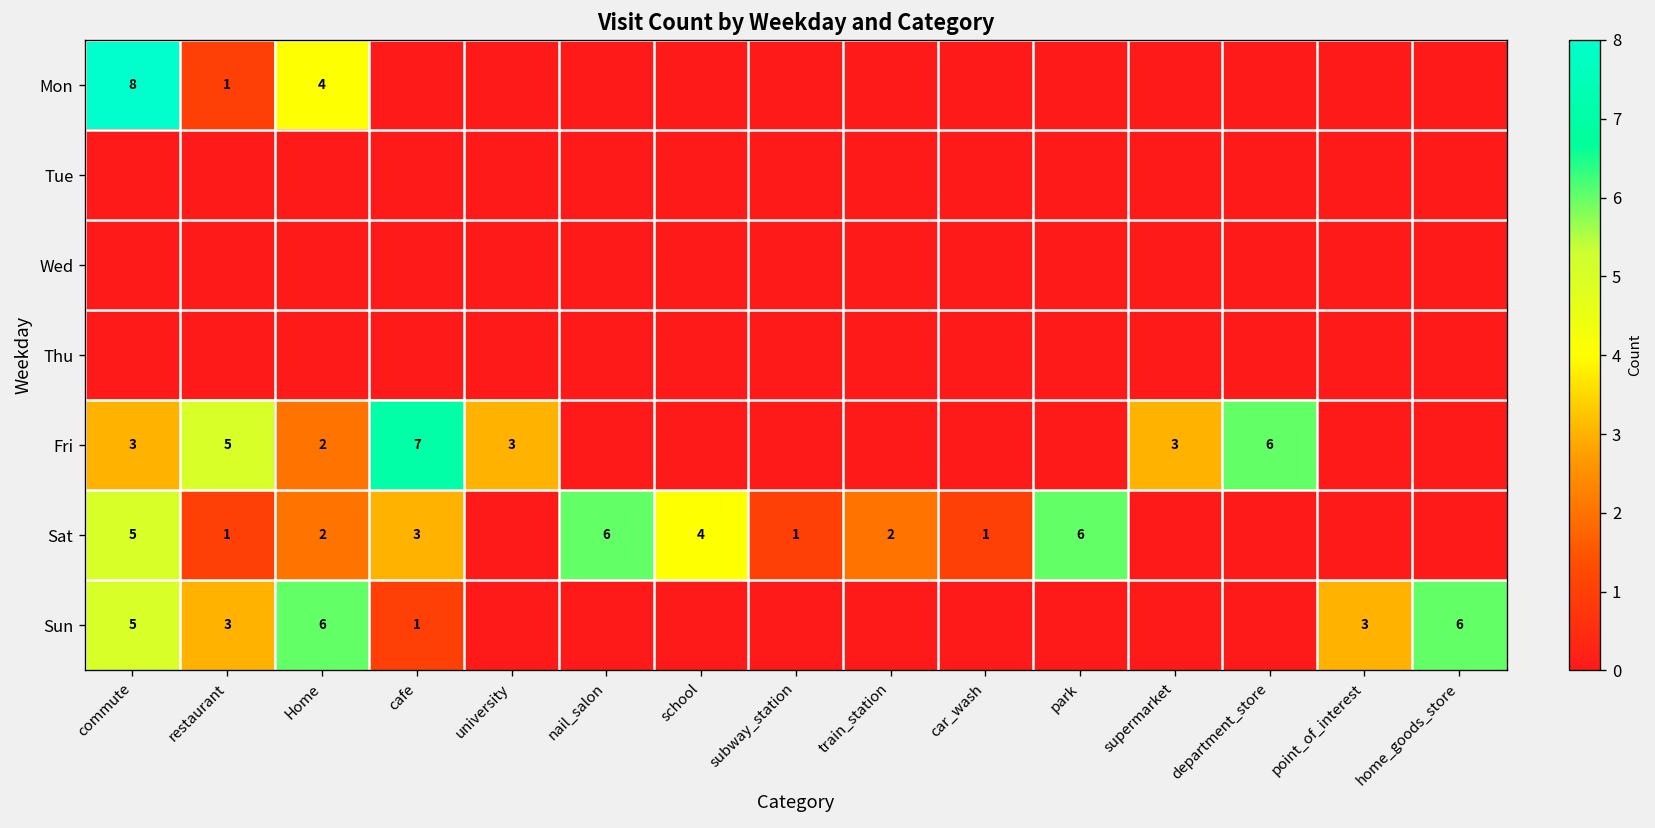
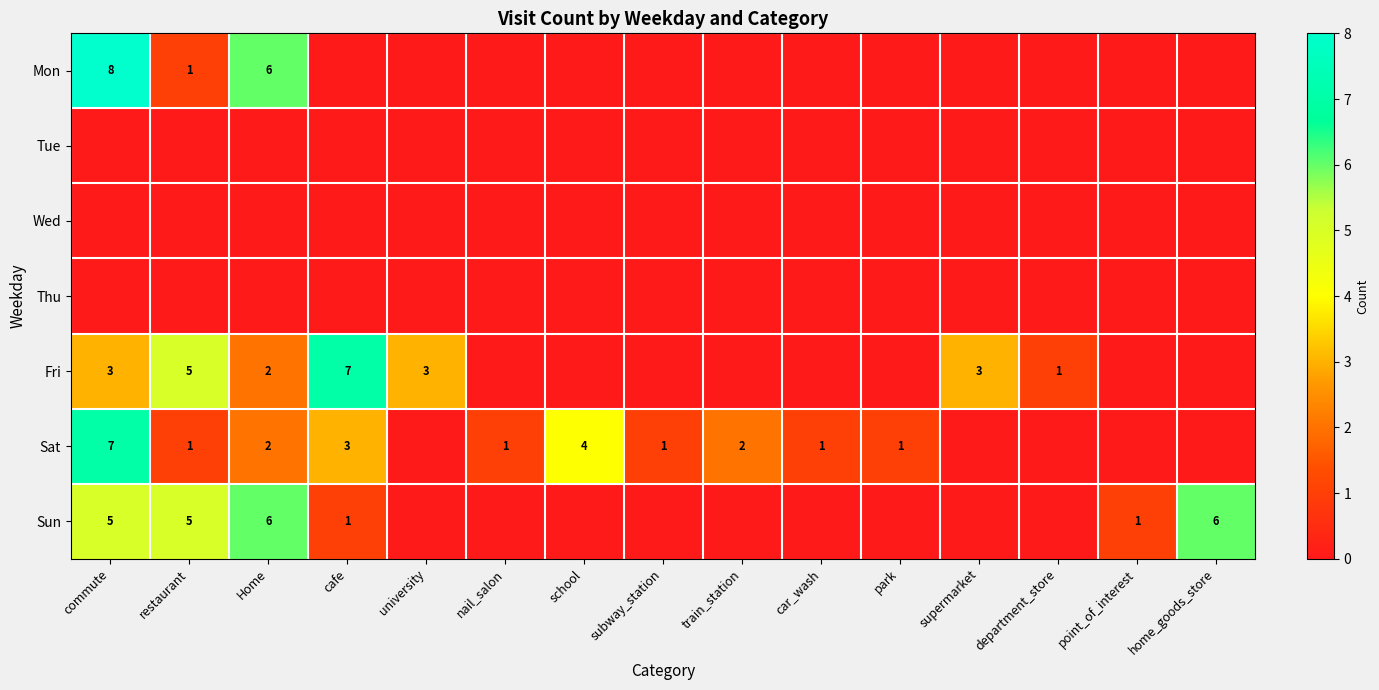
Mon, Home: 4 -> 6
Fri, department_store: 6 -> 1
Sat, commute: 5 -> 7
Sat, nail_salon: 6 -> 1
Sat, park: 6 -> 1
Sun, restaurant: 3 -> 5
Sun, point_of_interest: 3 -> 1
